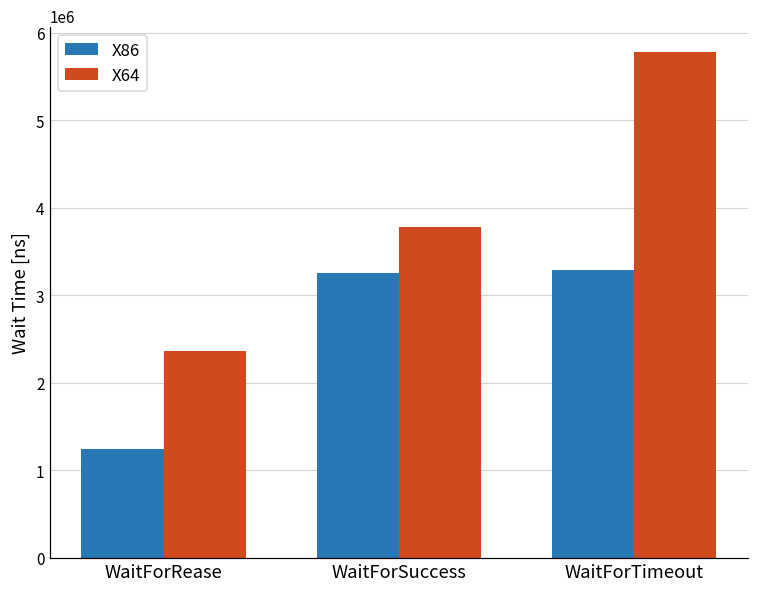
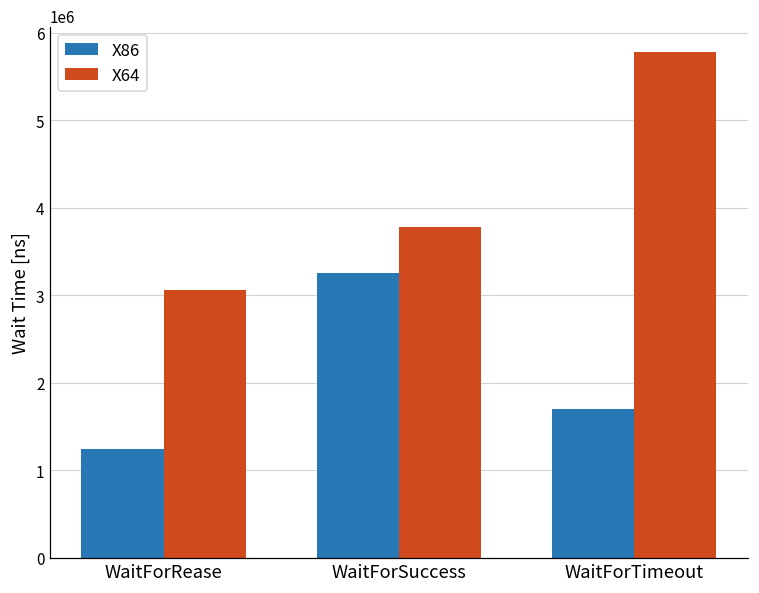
X64, WaitForRease: 2400000 -> 3100000
X86, WaitForTimeout: 3300000 -> 1700000
